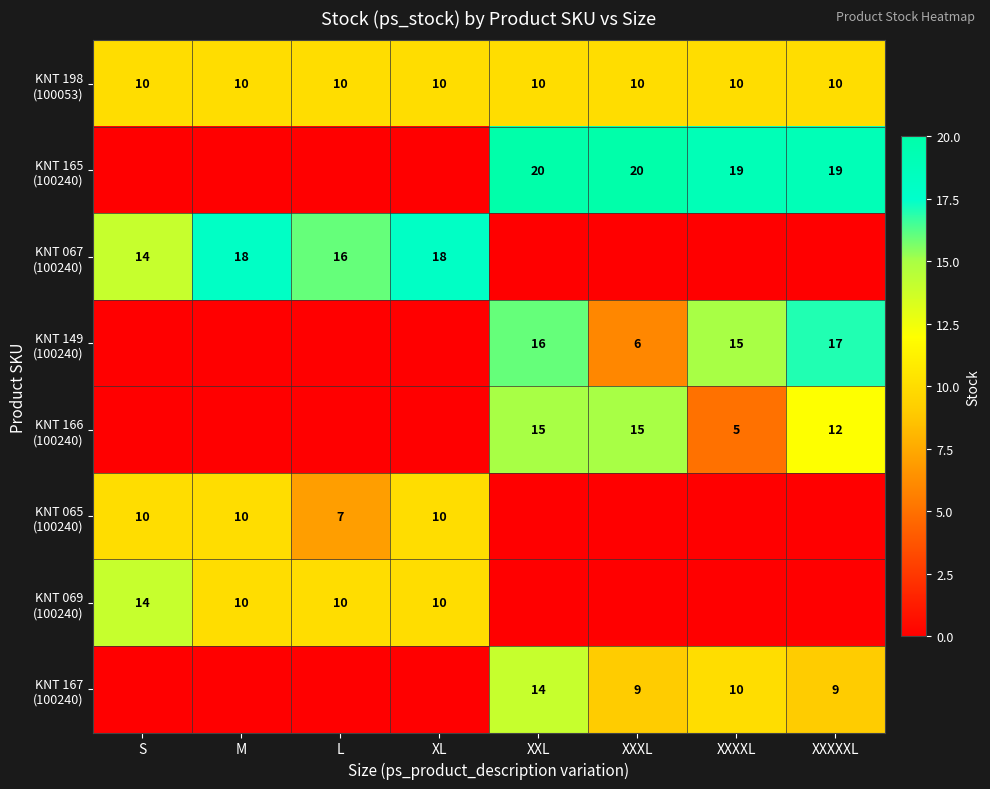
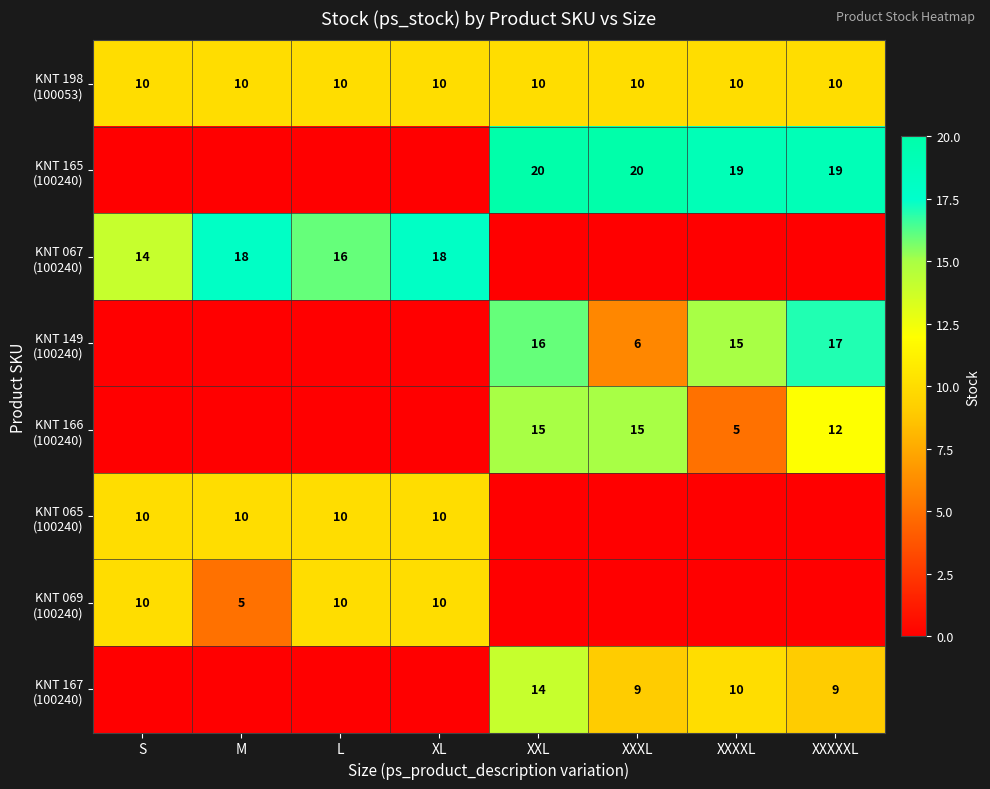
KNT 065 (100240), L: 7 -> 10
KNT 069 (100240), S: 14 -> 10
KNT 069 (100240), M: 10 -> 5
